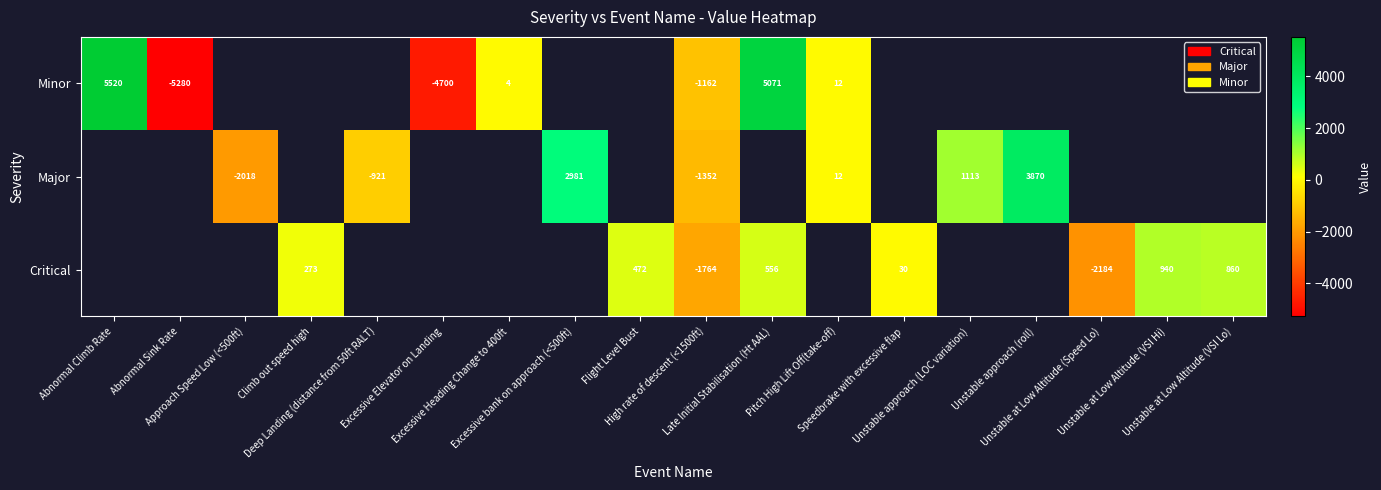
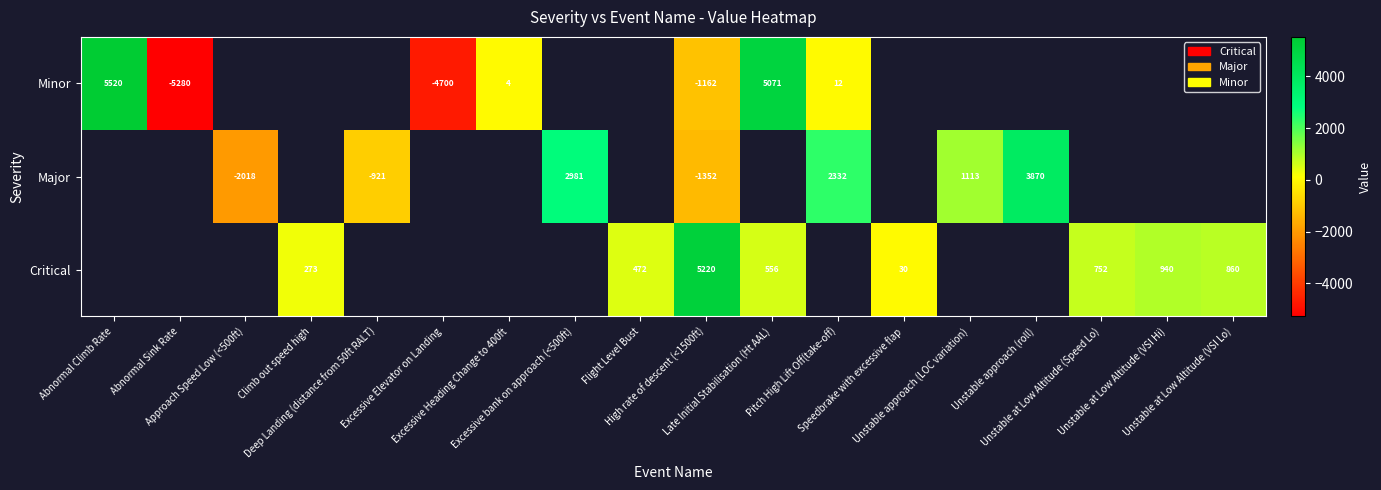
Major, Pitch High Lift Off(take-off): 12 -> 2332
Critical, High rate of descent (<1500ft): -1764 -> 5220
Critical, Unstable at Low Altitude (Speed Lo): -2184 -> 752
